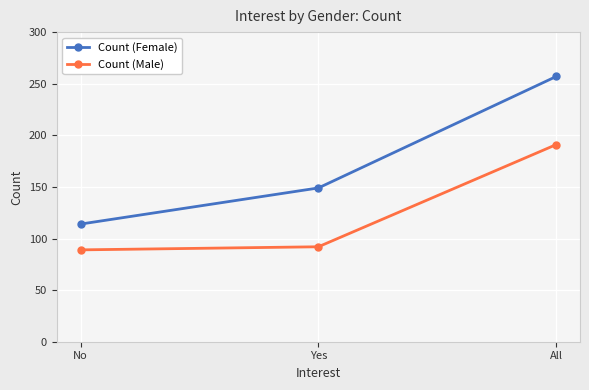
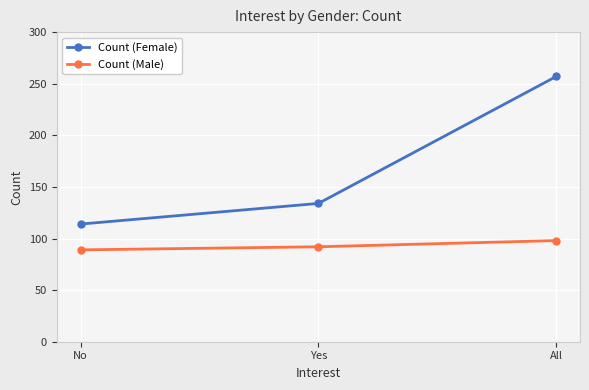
Count (Female), Yes: 149 -> 134
Count (Male), All: 191 -> 98
